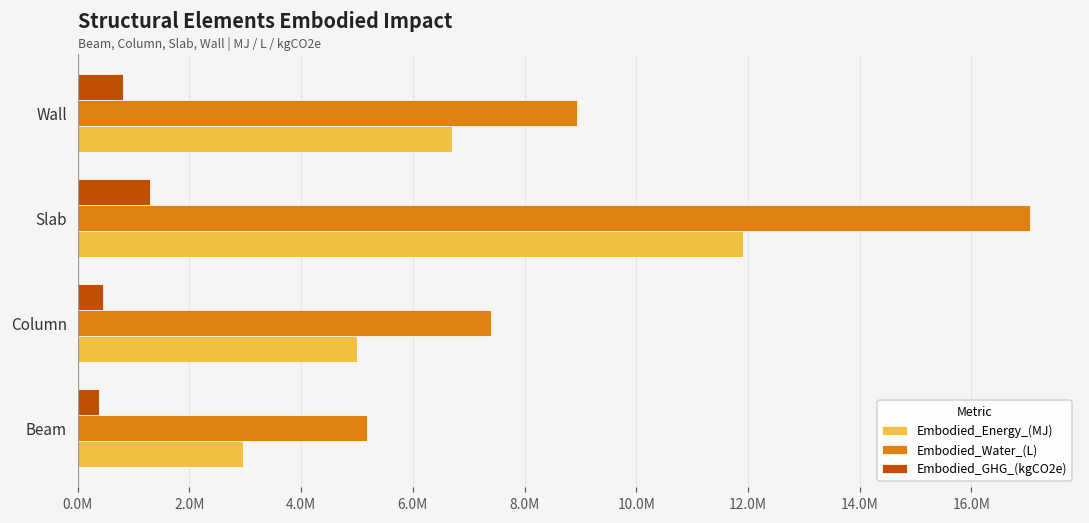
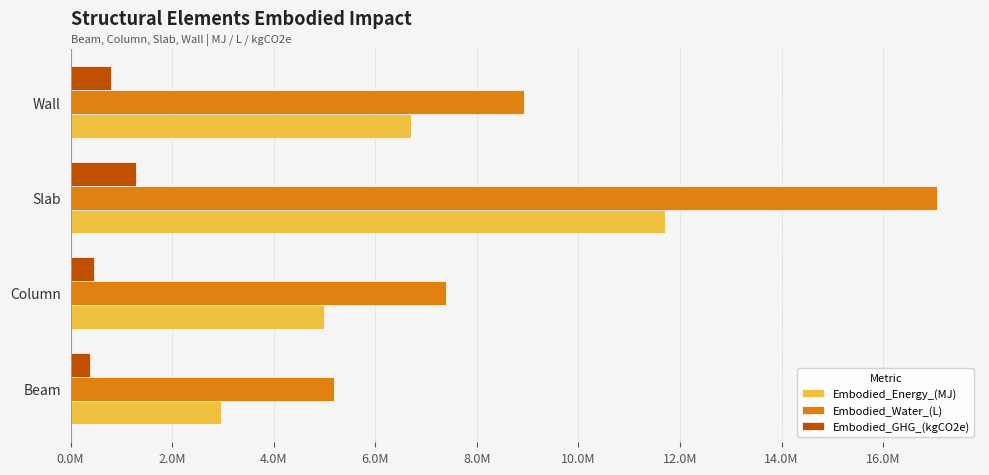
Embodied_Energy_(MJ), Slab: 11900000 -> 11700000
